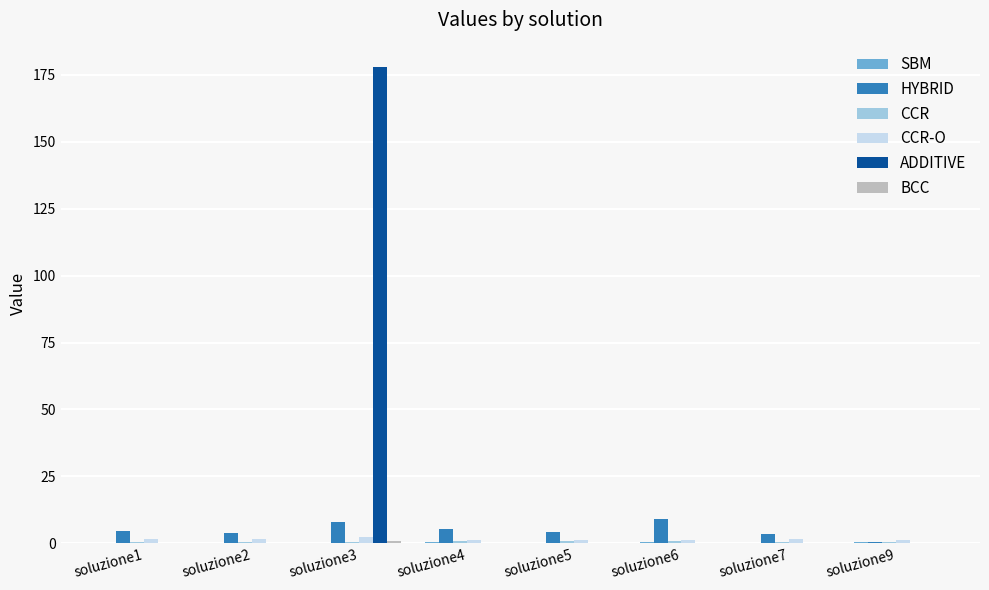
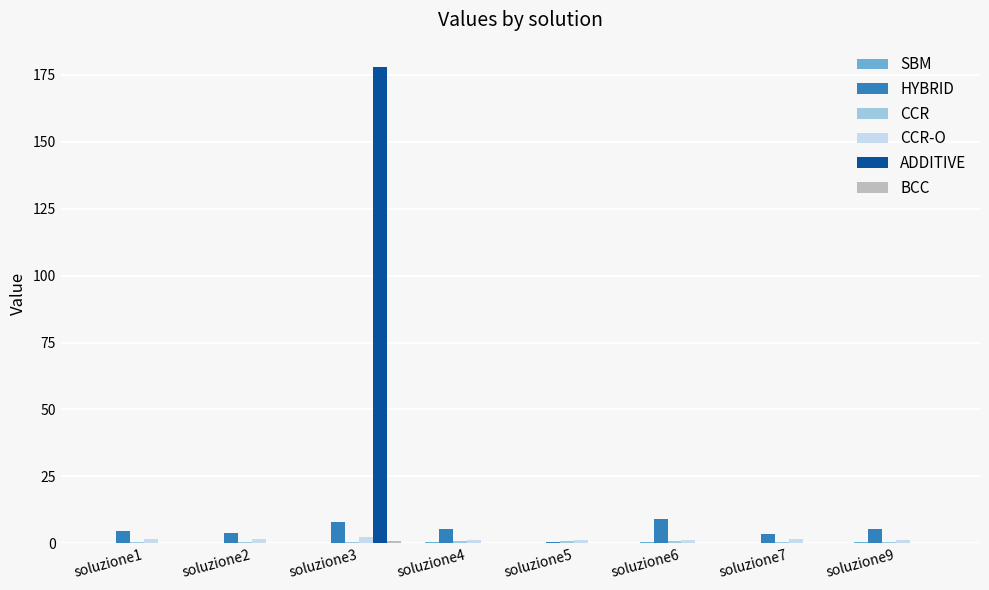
HYBRID, soluzione5: 4 -> 0
HYBRID, soluzione9: 0 -> 5
